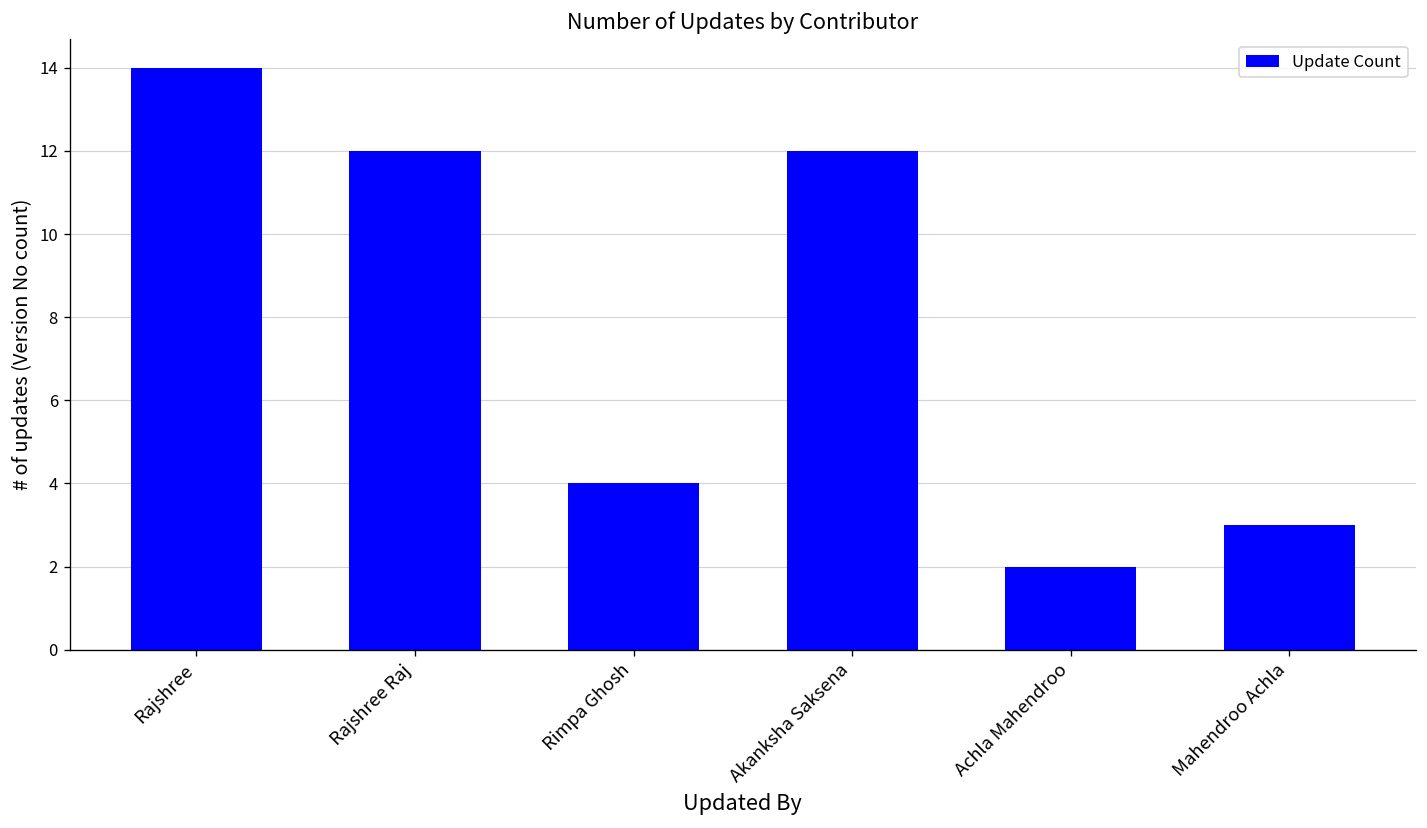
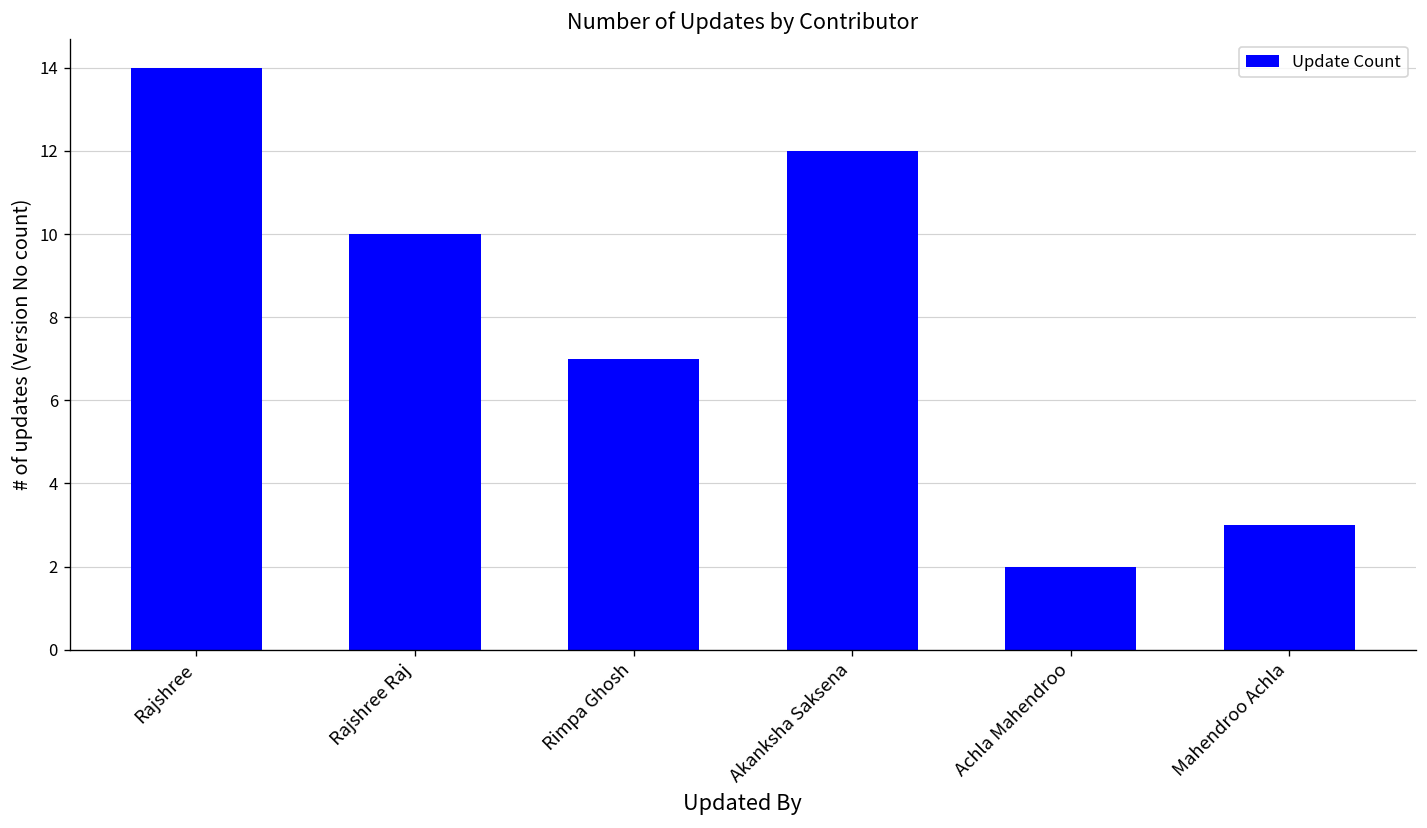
Rajshree Raj: 12 -> 10
Rimpa Ghosh: 4 -> 7
